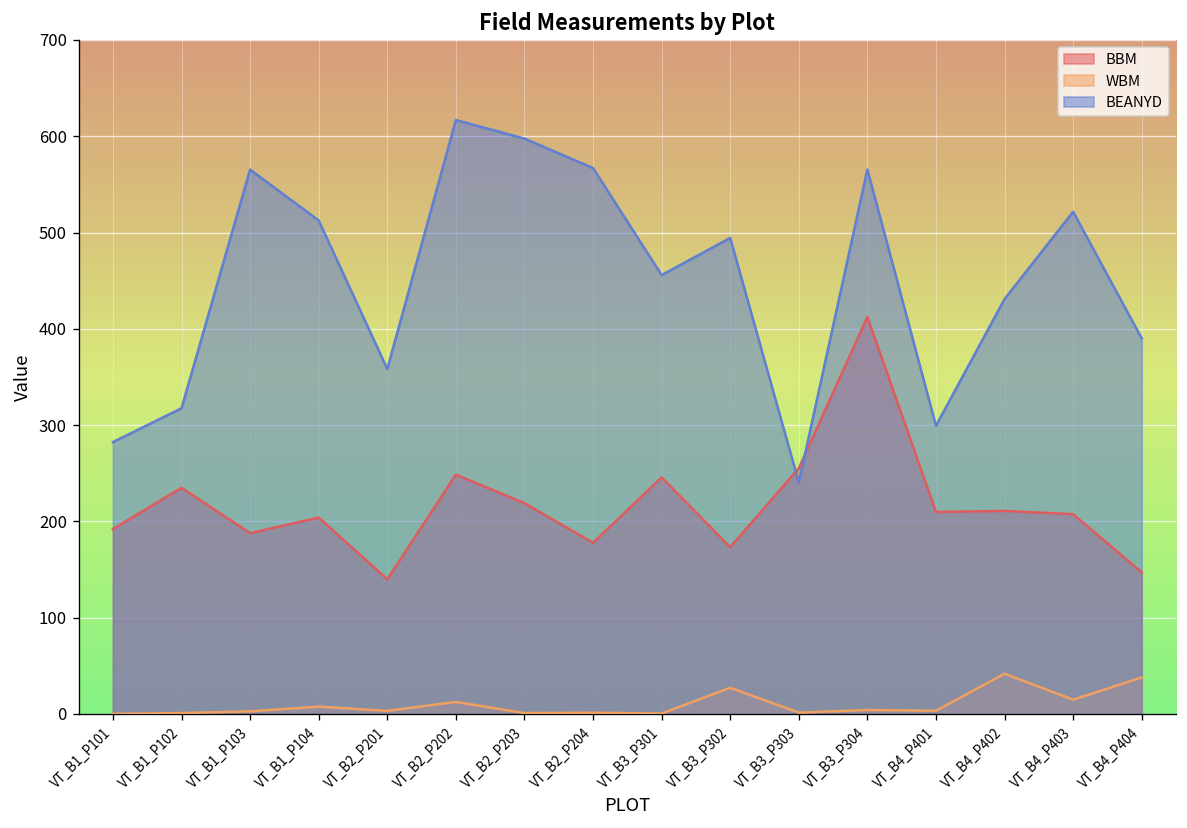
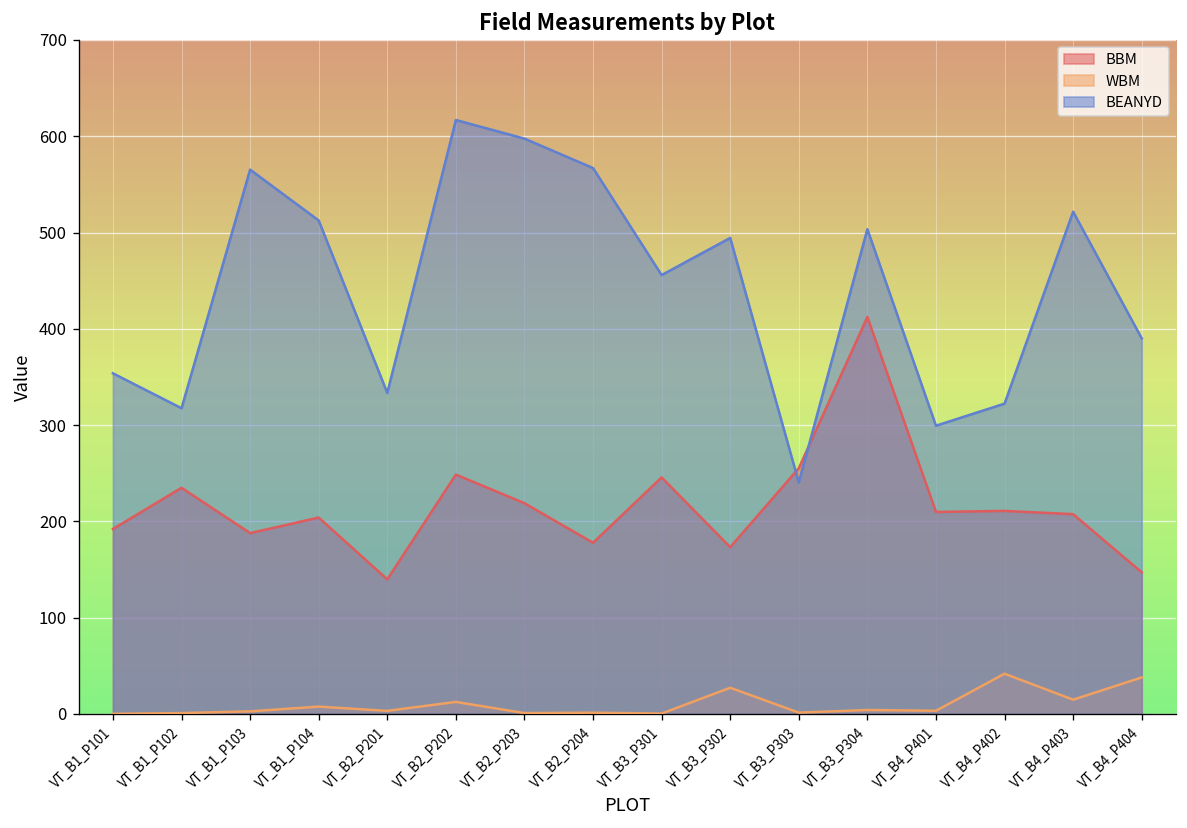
BEANYD, VT_B1_P101: 280 -> 350
BEANYD, VT_B2_P201: 360 -> 330
BEANYD, VT_B3_P304: 570 -> 500
BEANYD, VT_B4_P402: 430 -> 320
